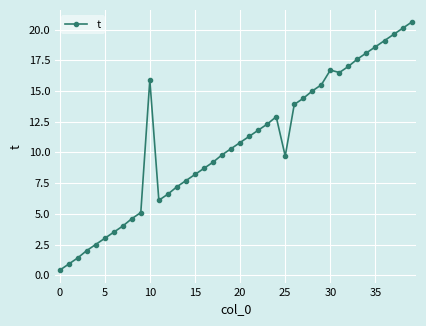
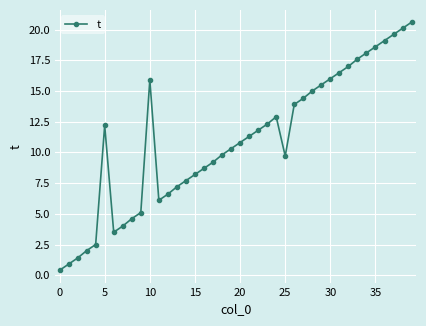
5: 3.0 -> 12.2
30: 16.7 -> 16.0
